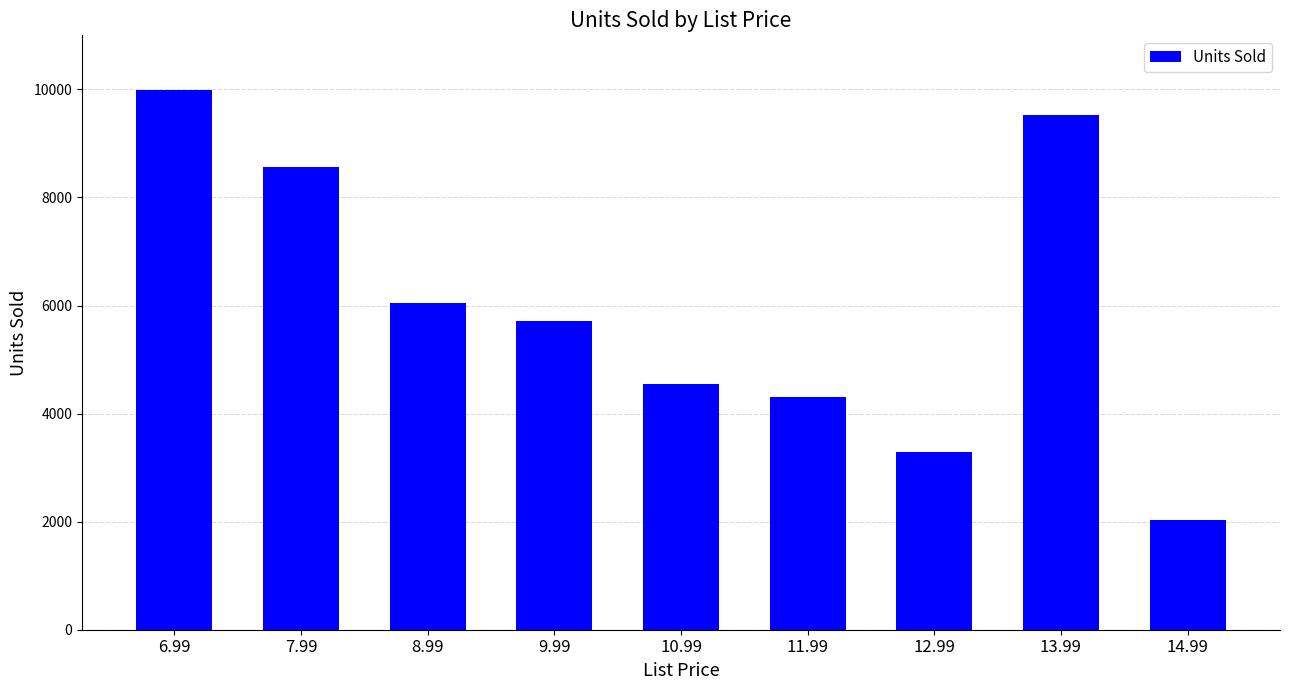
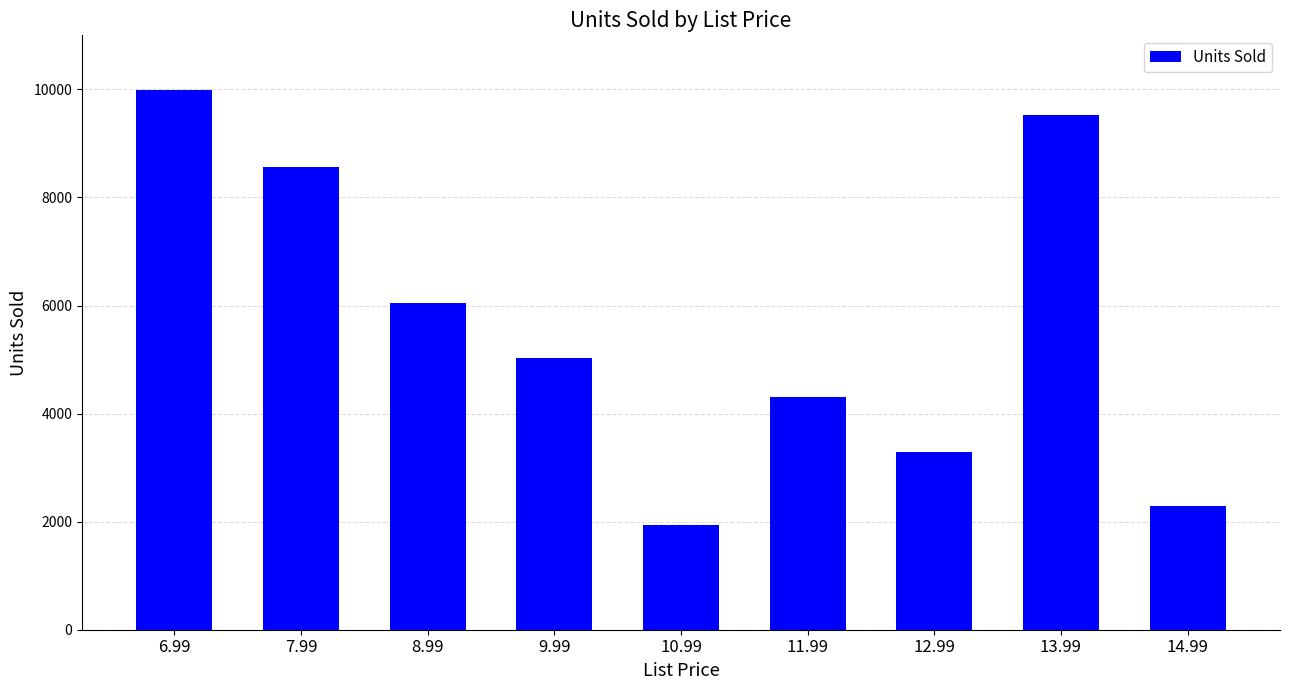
9.99: 5700 -> 5000
10.99: 4600 -> 1900
14.99: 2000 -> 2300
